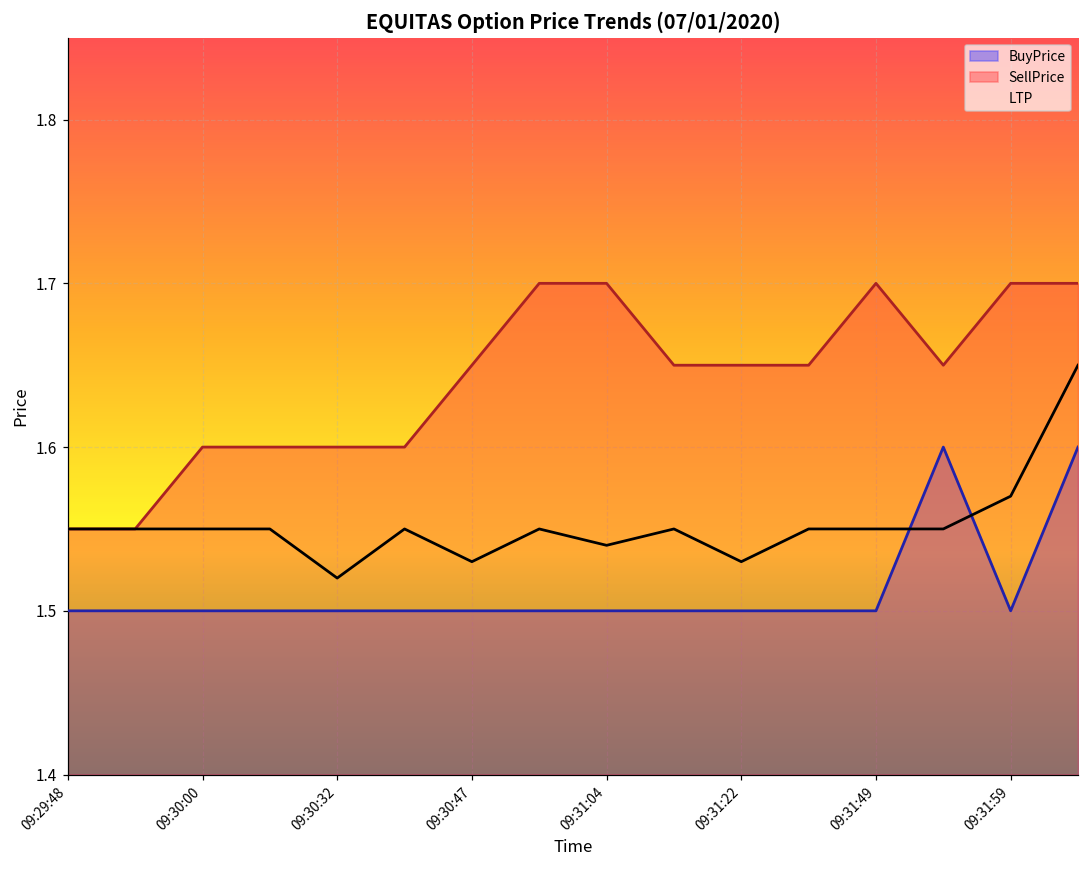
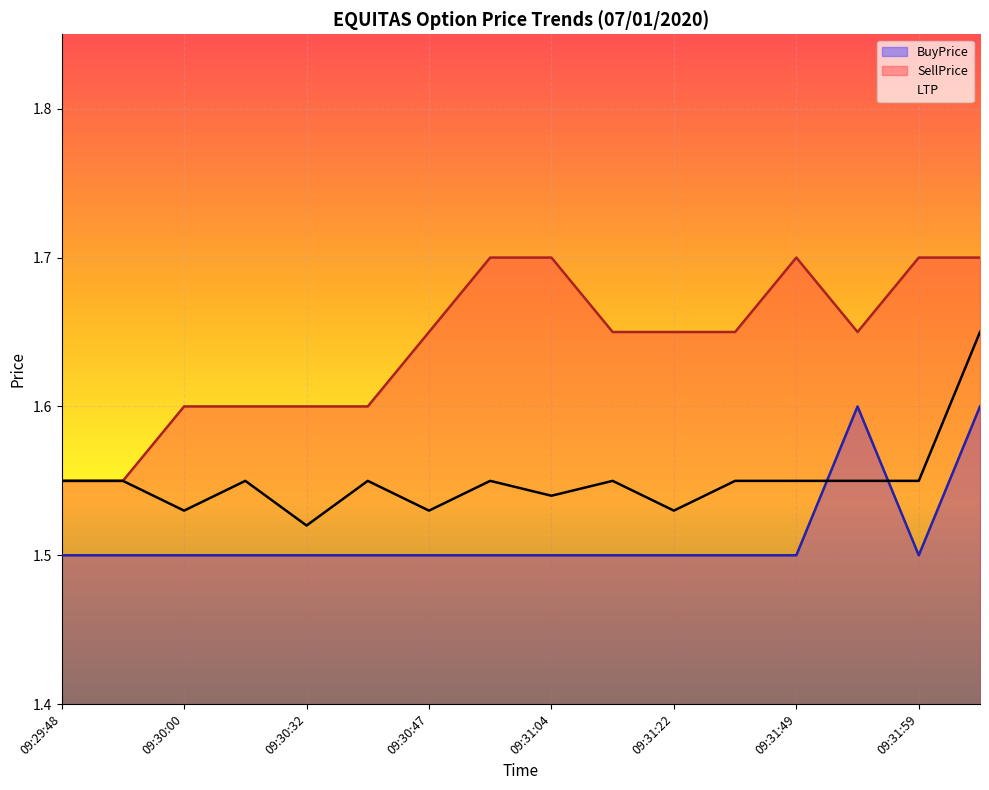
LTP, 09:30:00: 1.55 -> 1.53
LTP, 09:31:59: 1.57 -> 1.55
